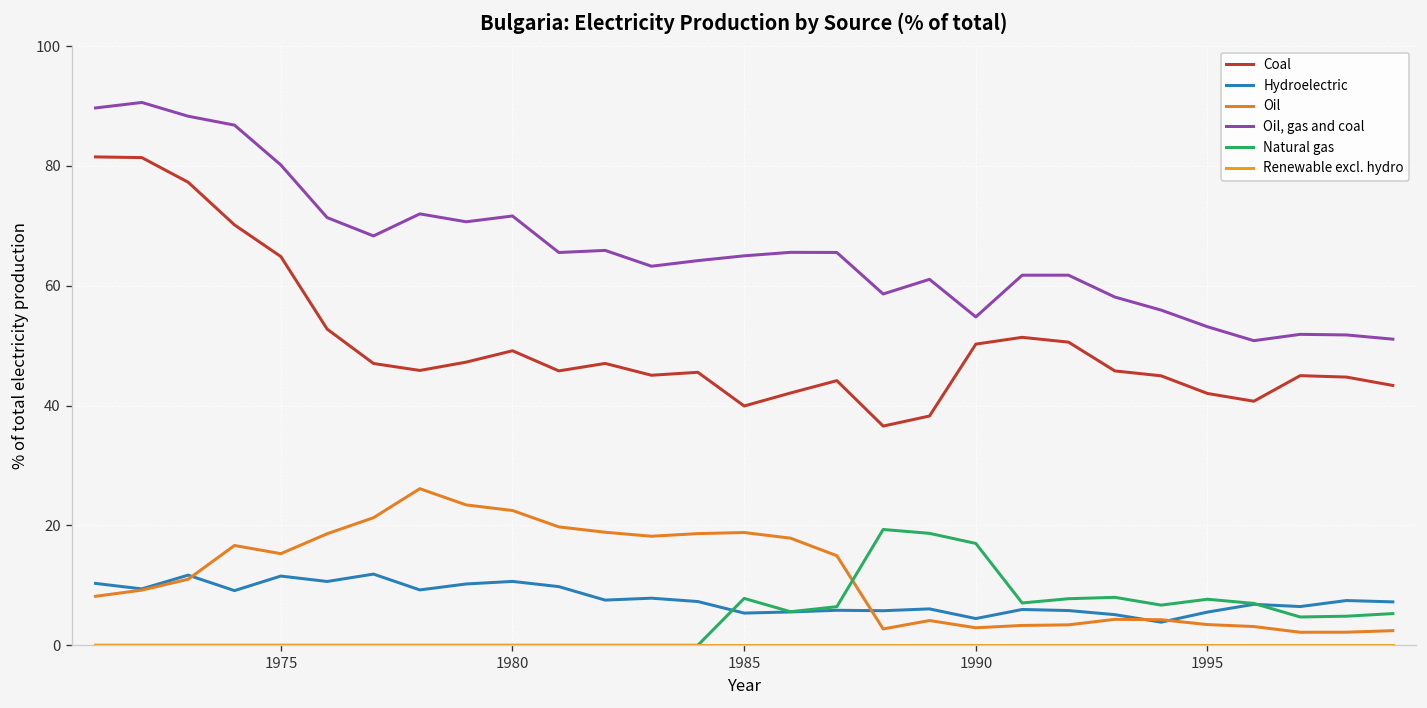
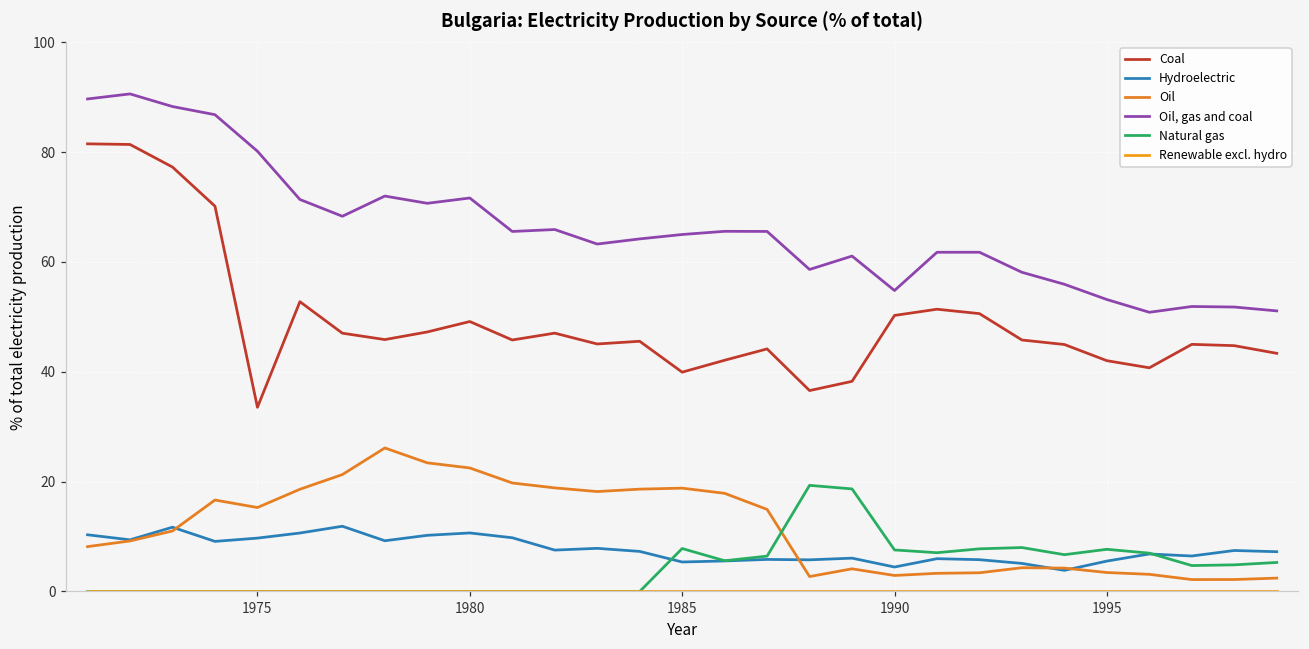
Coal, 1975: 65 -> 34
Hydroelectric, 1975: 12 -> 10
Natural gas, 1990: 17 -> 8
